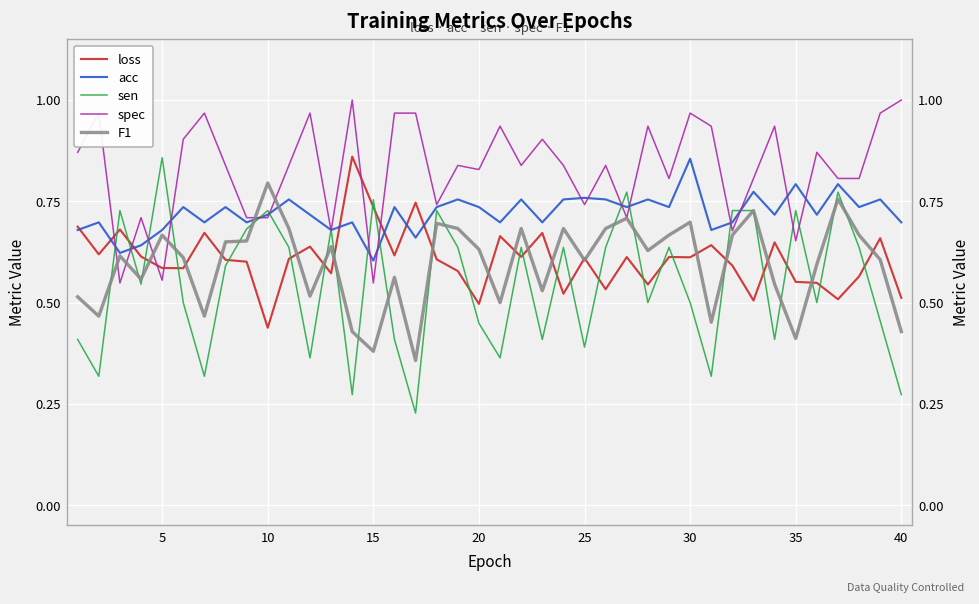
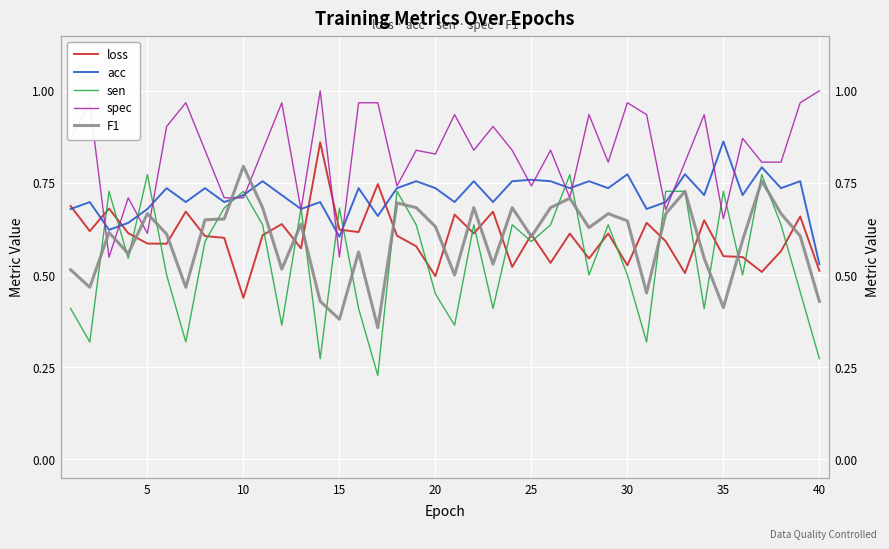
sen, 5: 0.86 -> 0.77
spec, 5: 0.56 -> 0.61
loss, 15: 0.74 -> 0.62
sen, 15: 0.75 -> 0.68
sen, 25: 0.39 -> 0.59
loss, 30: 0.61 -> 0.53
acc, 30: 0.86 -> 0.77
F1, 30: 0.70 -> 0.65
acc, 35: 0.79 -> 0.86
acc, 40: 0.70 -> 0.53
